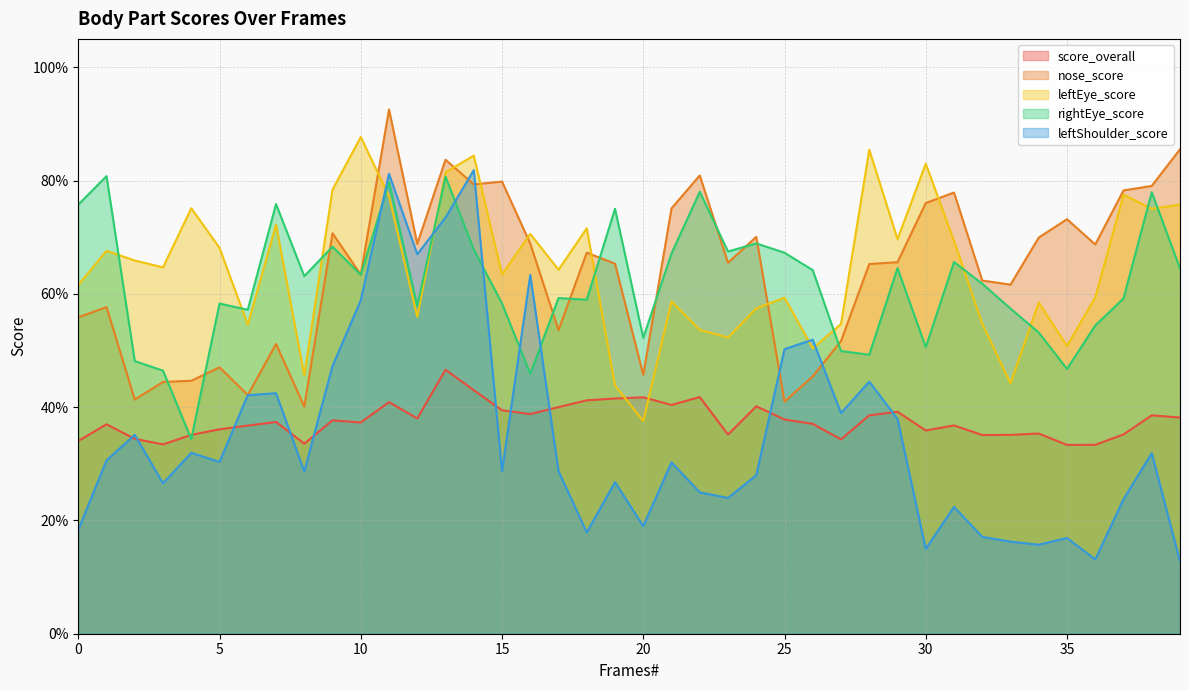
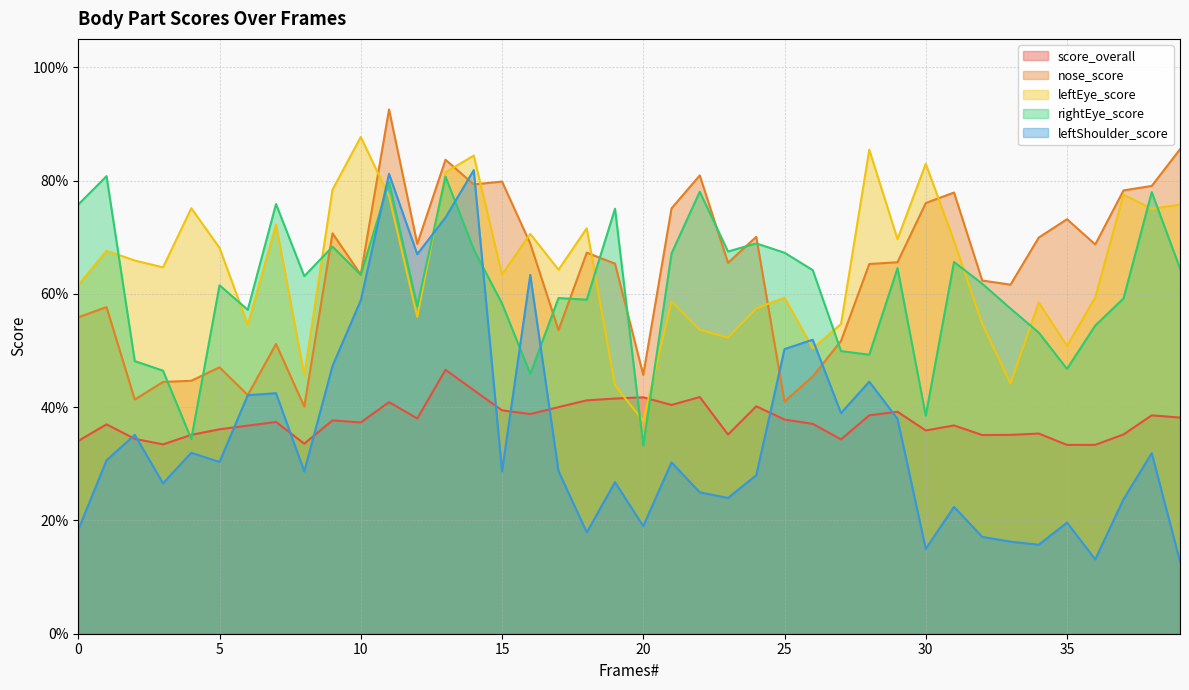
rightEye_score, 5: 58% -> 62%
rightEye_score, 20: 52% -> 33%
rightEye_score, 30: 51% -> 39%
leftShoulder_score, 35: 17% -> 20%
